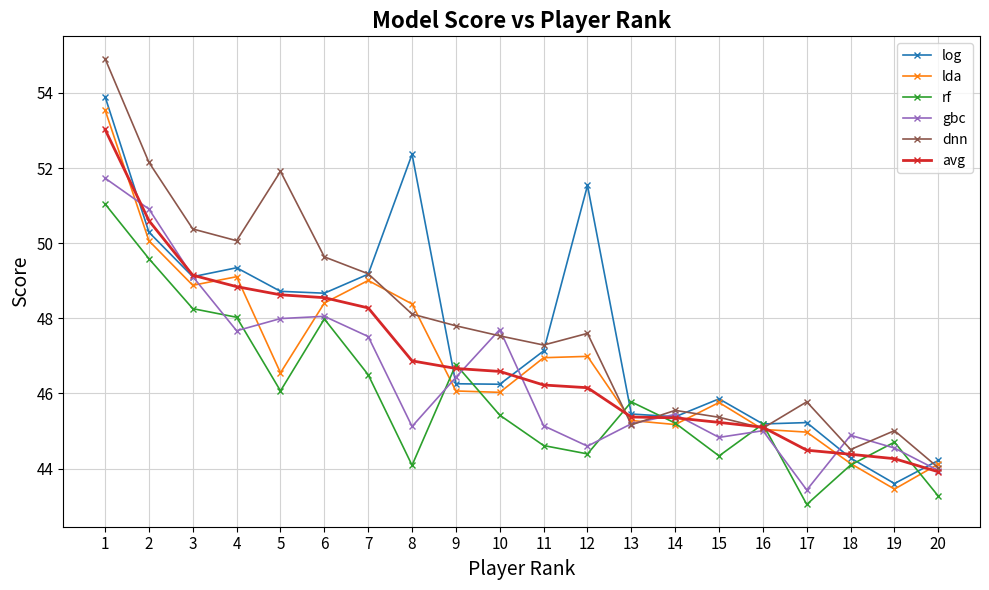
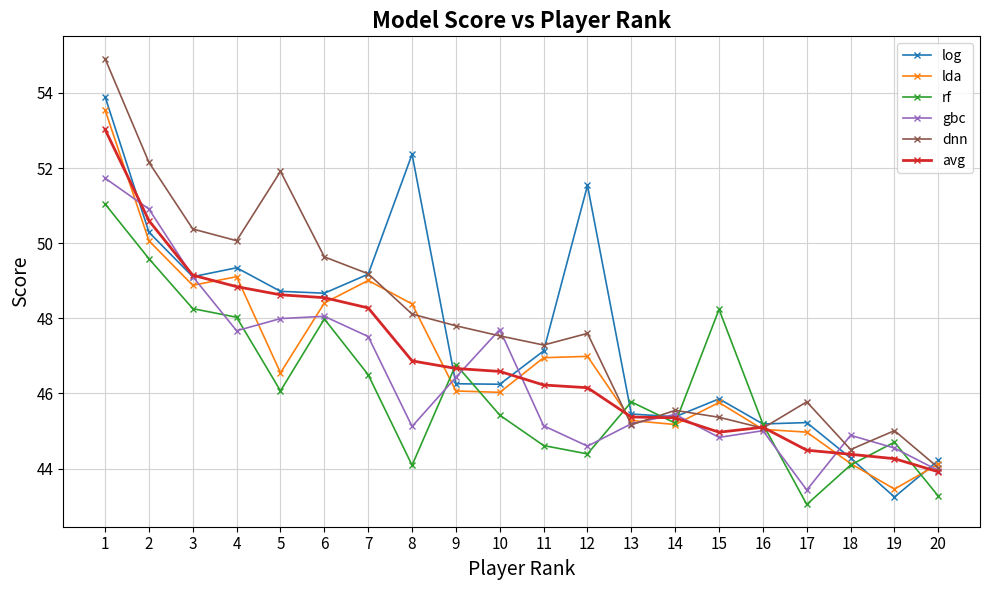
rf, 15: 44.3 -> 48.2
avg, 15: 45.2 -> 45.0
log, 19: 43.6 -> 43.2
